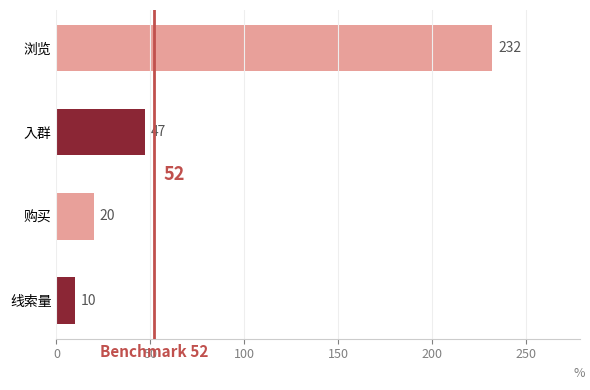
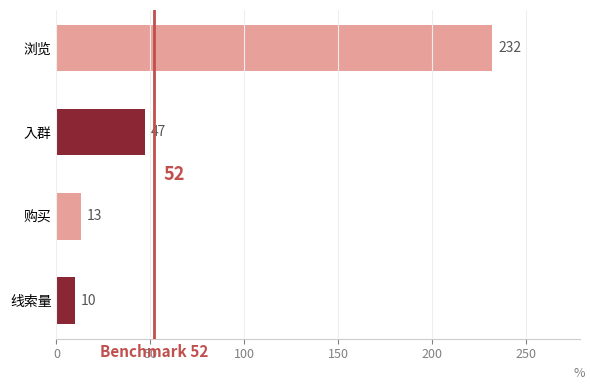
购买: 20 -> 13
